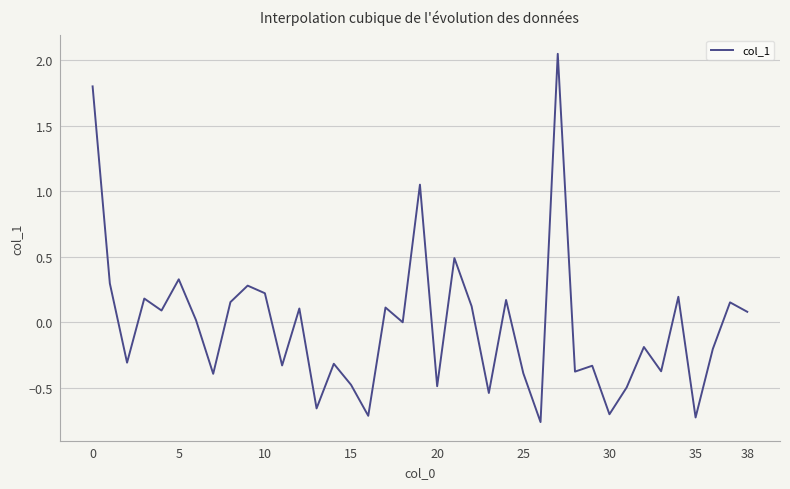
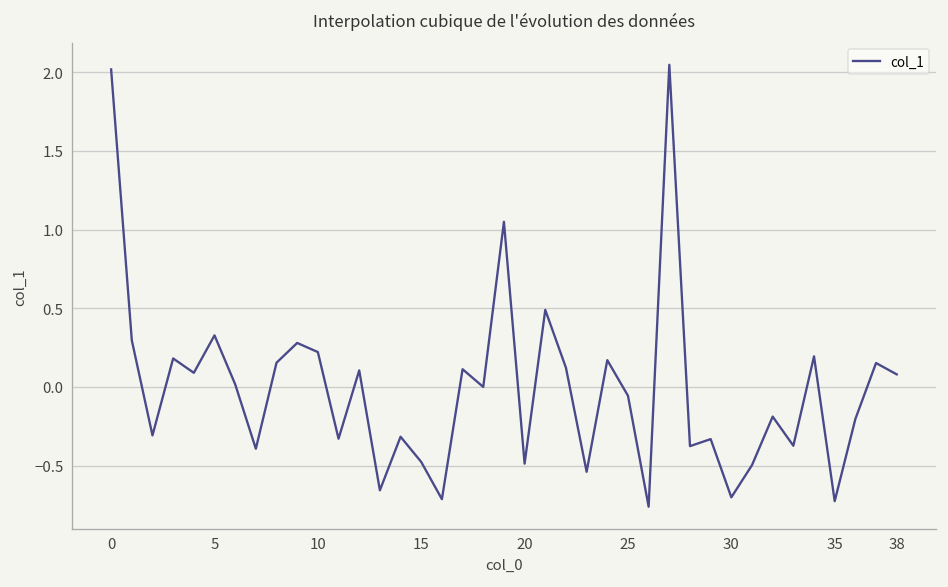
0: 1.80 -> 2.02
25: -0.39 -> -0.06
